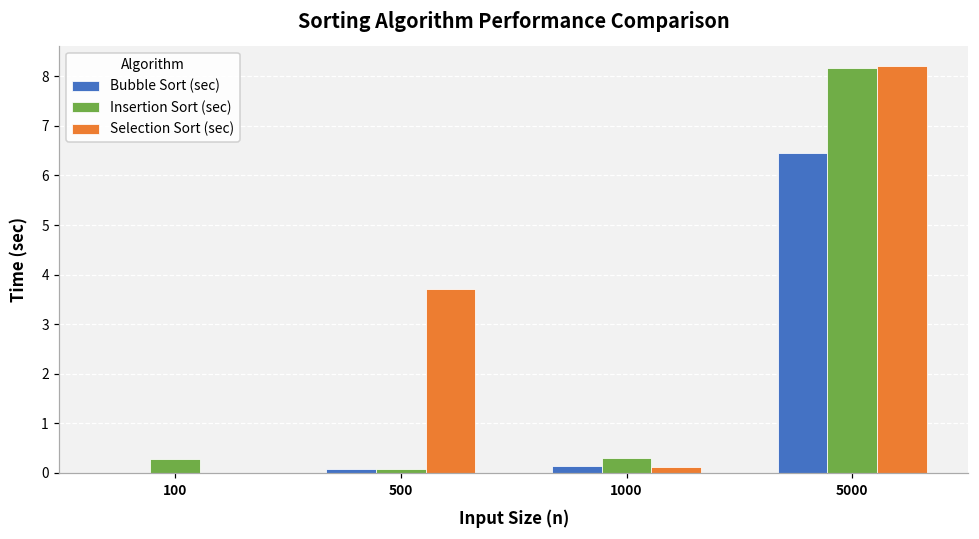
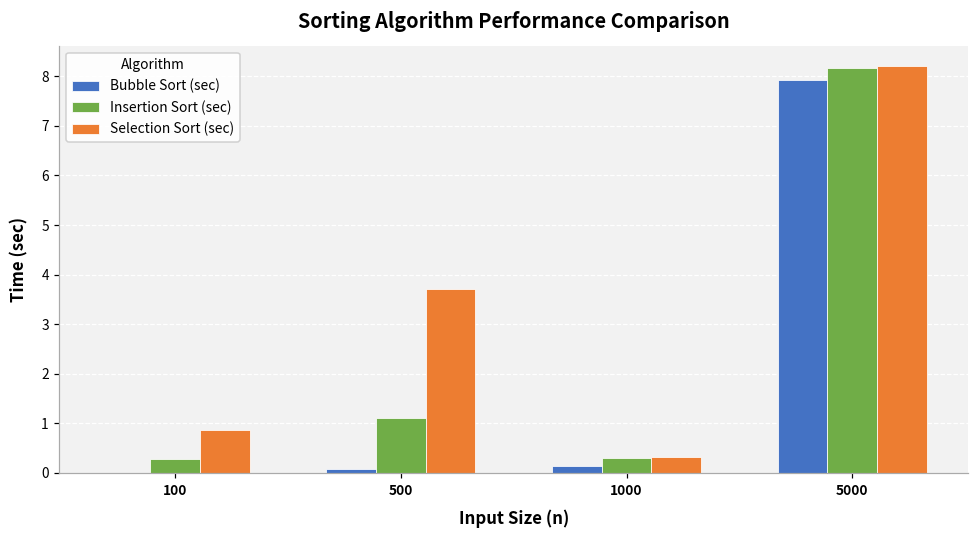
Selection Sort (sec), 100: 0.0 -> 0.9
Insertion Sort (sec), 500: 0.1 -> 1.1
Selection Sort (sec), 1000: 0.1 -> 0.3
Bubble Sort (sec), 5000: 6.4 -> 7.9
